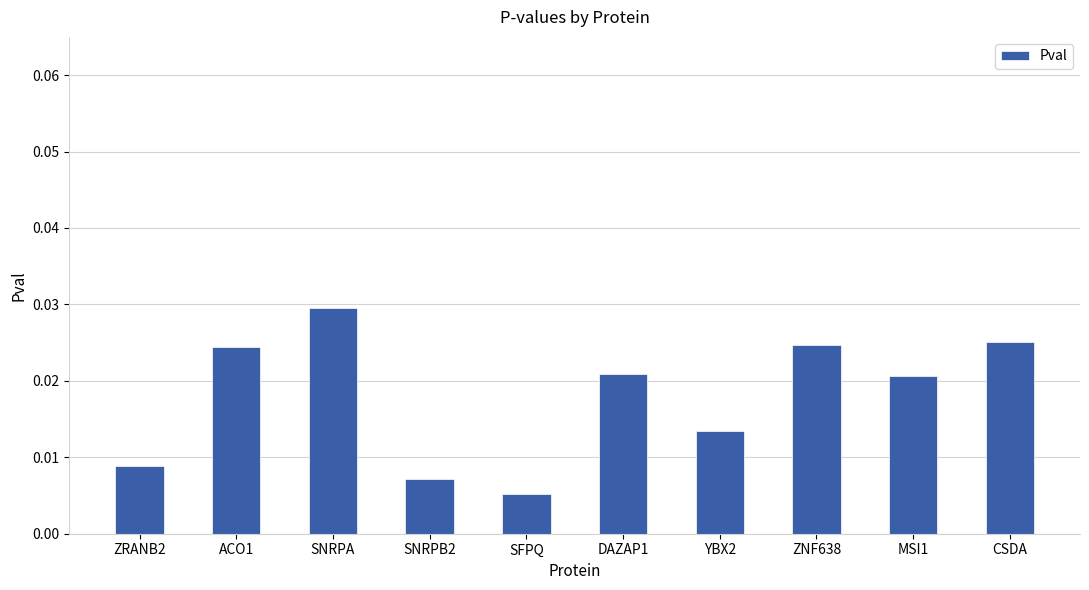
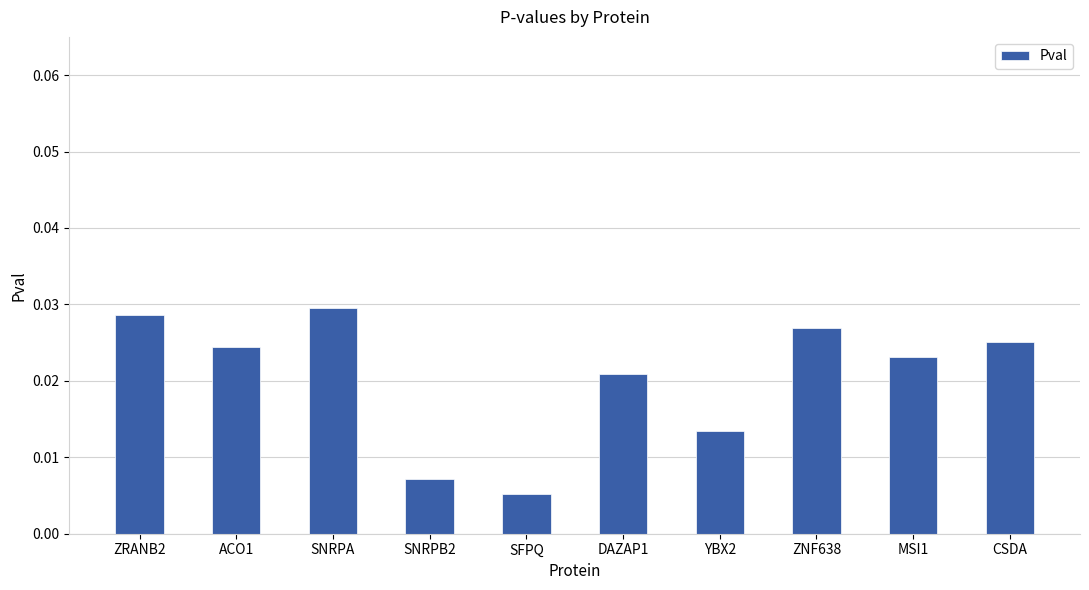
ZRANB2: 0.009 -> 0.029
ZNF638: 0.025 -> 0.027
MSI1: 0.021 -> 0.023
